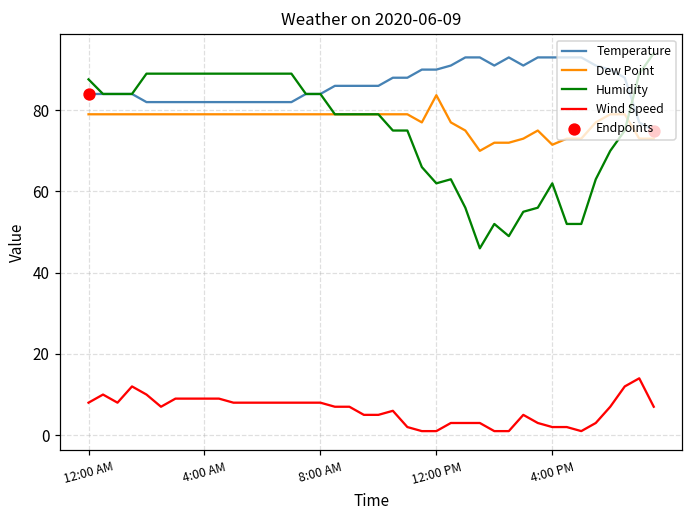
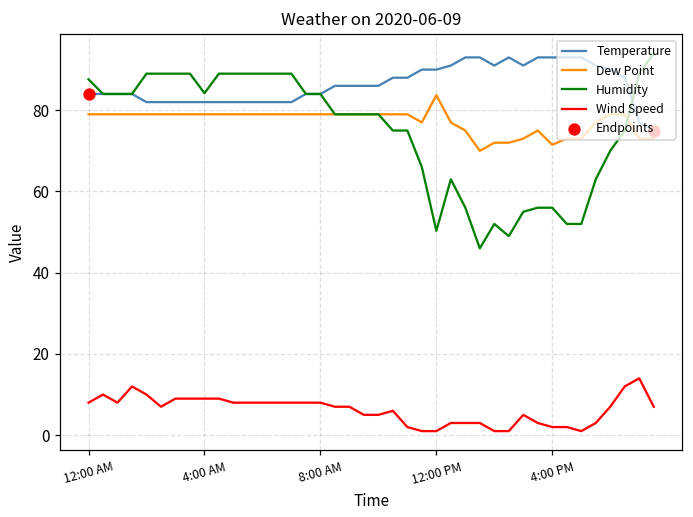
Humidity, 4:00 AM: 89 -> 84
Humidity, 12:00 PM: 62 -> 50
Humidity, 4:00 PM: 62 -> 56
